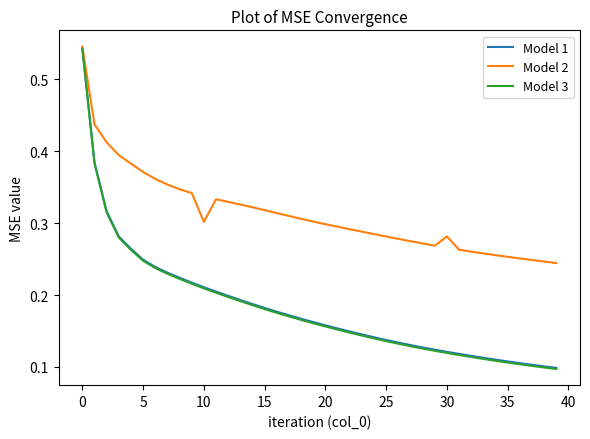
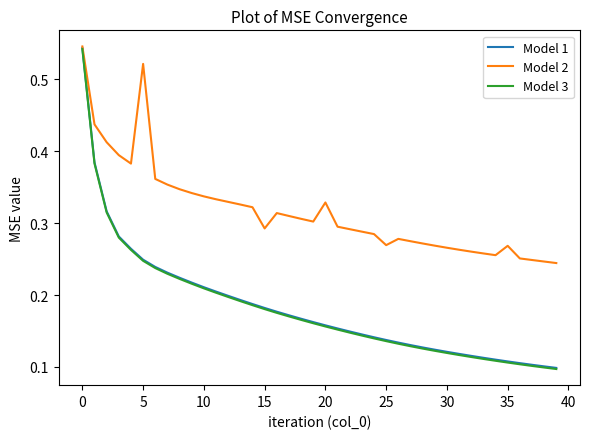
Model 2, 5: 0.37 -> 0.52
Model 2, 10: 0.30 -> 0.34
Model 2, 15: 0.32 -> 0.29
Model 2, 20: 0.30 -> 0.33
Model 2, 25: 0.28 -> 0.27
Model 2, 30: 0.28 -> 0.27
Model 2, 35: 0.25 -> 0.27
